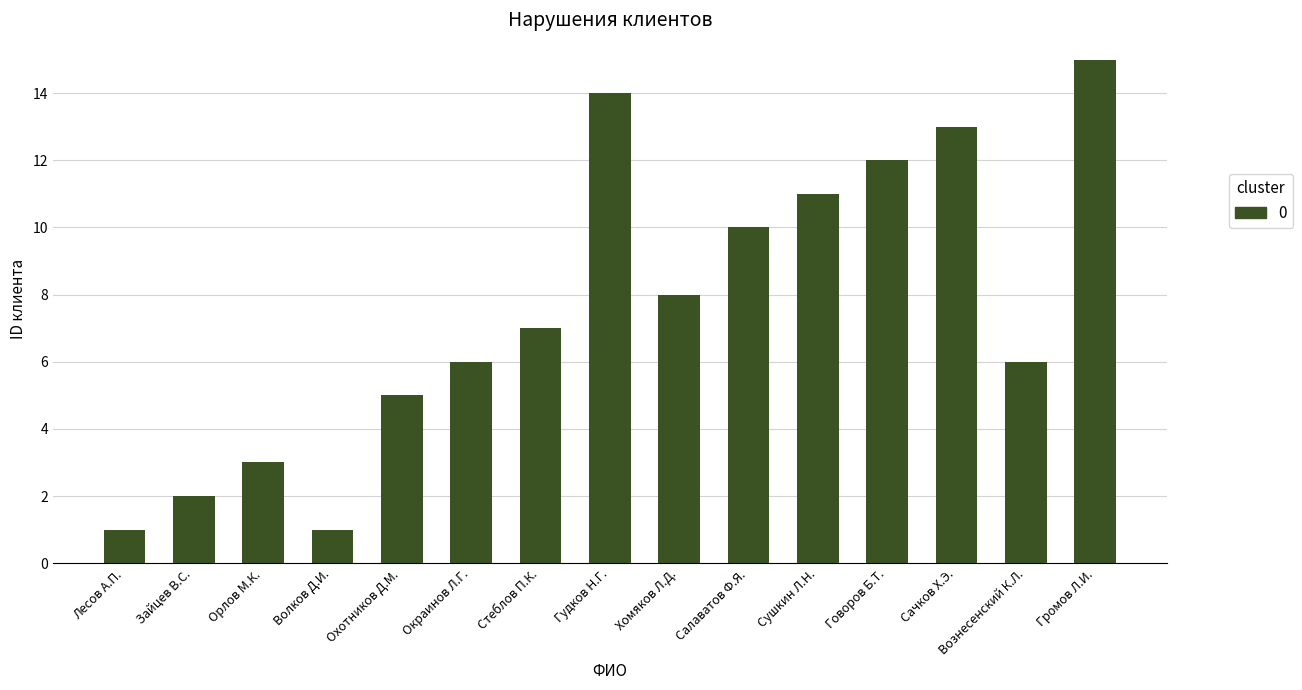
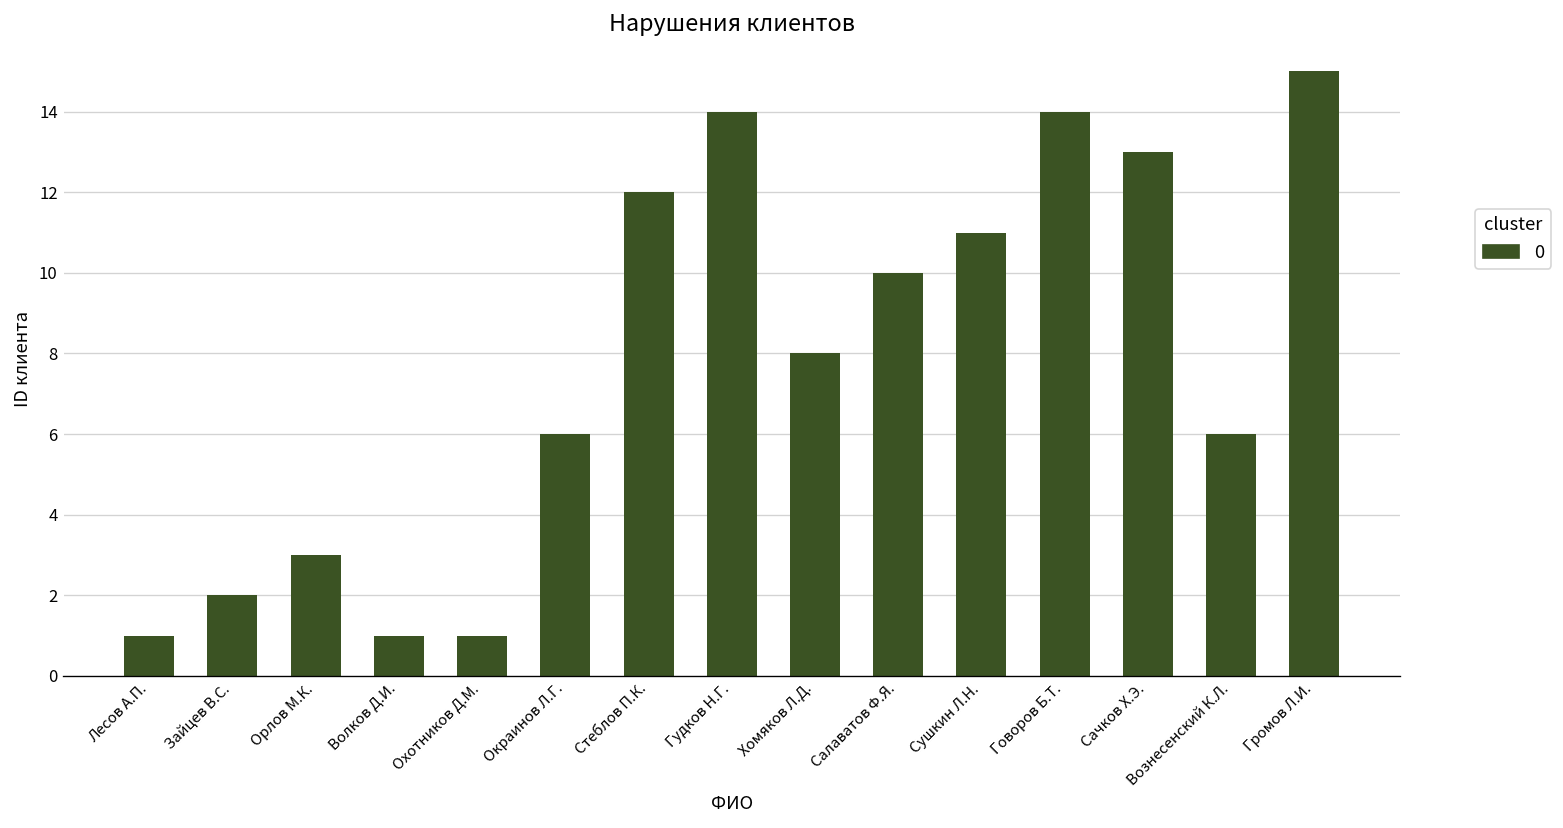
Охотников Д.М.: 5 -> 1
Стеблов П.К.: 7 -> 12
Говоров Б.Т.: 12 -> 14
